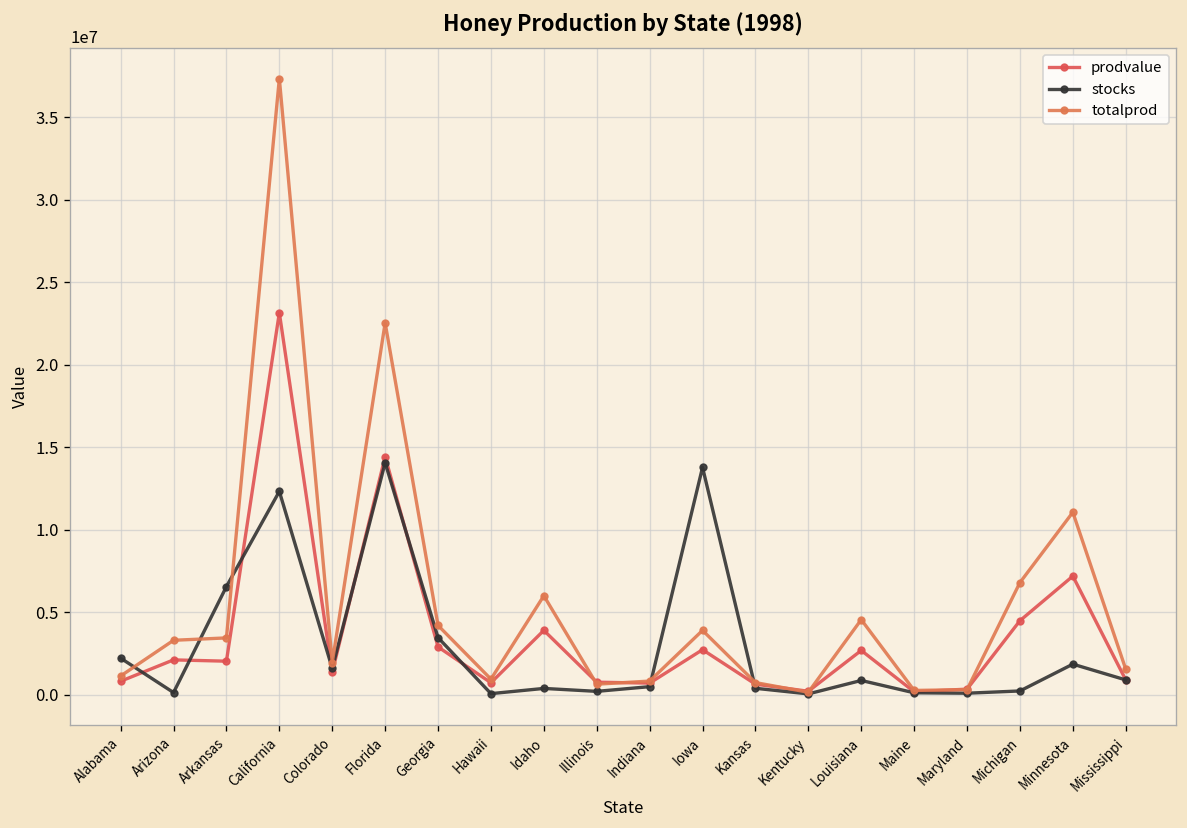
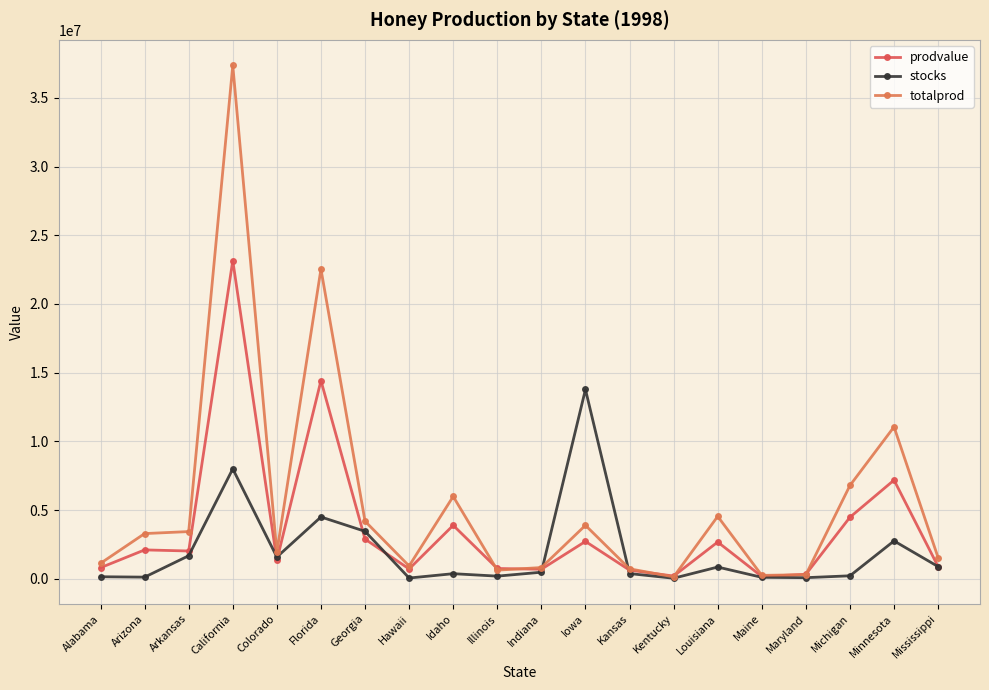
stocks, Alabama: 2200000 -> 200000
stocks, Arkansas: 6600000 -> 1700000
stocks, California: 12300000 -> 8000000
stocks, Florida: 14100000 -> 4500000
stocks, Minnesota: 1900000 -> 2800000
